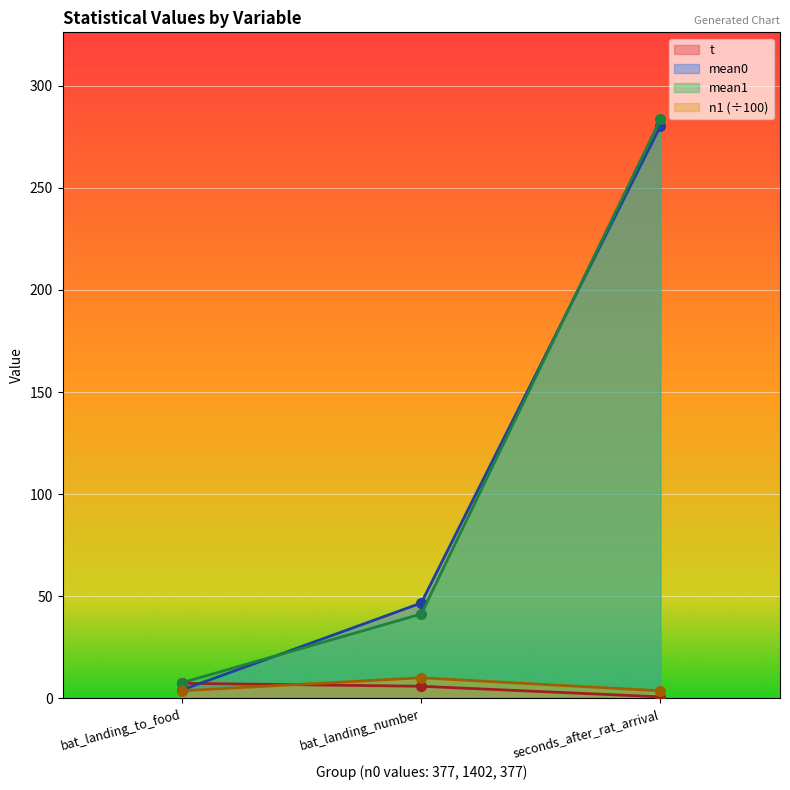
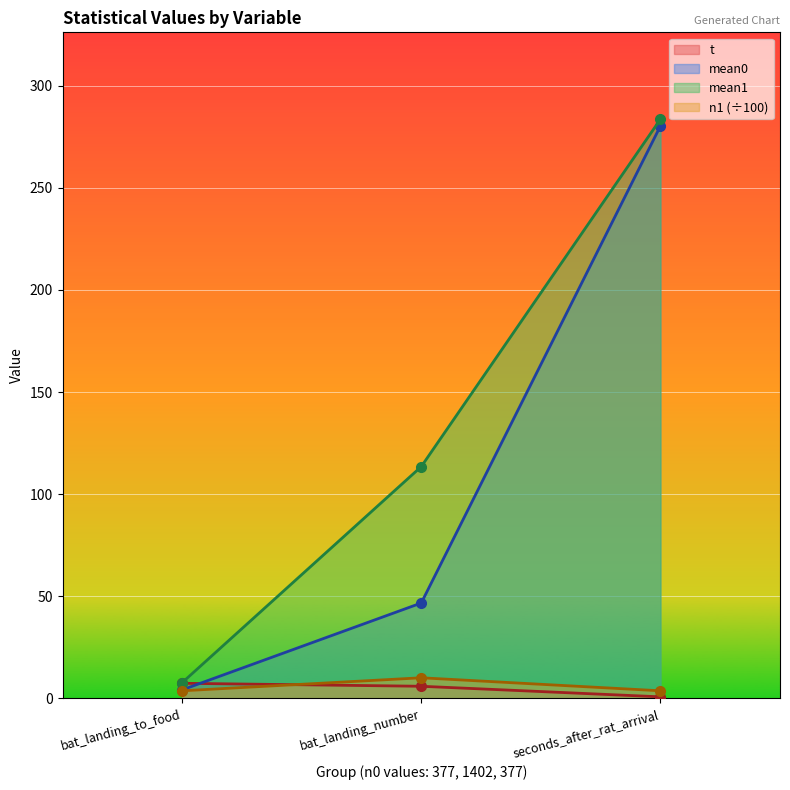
mean1, bat_landing_number: 41 -> 114
